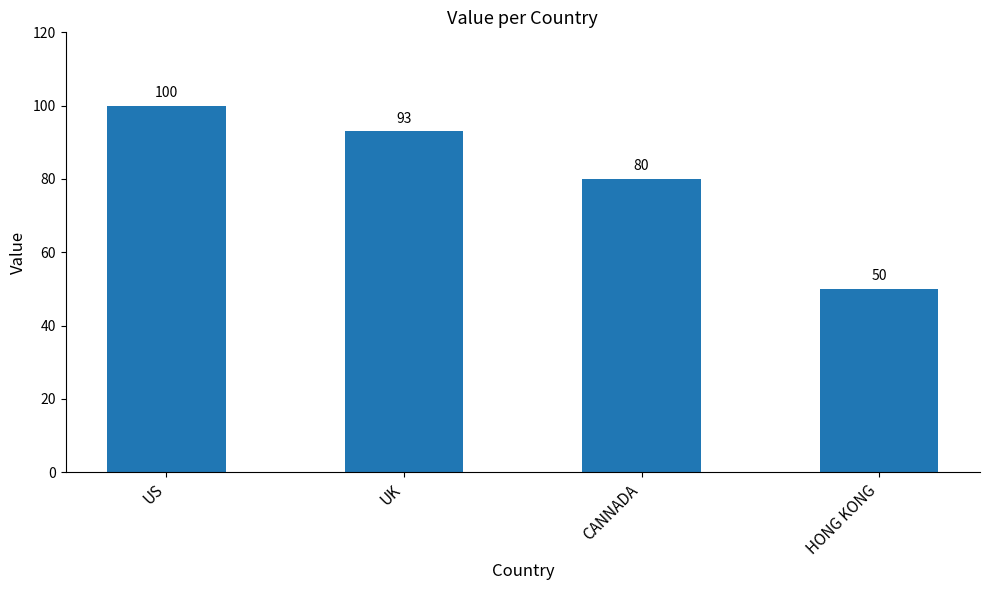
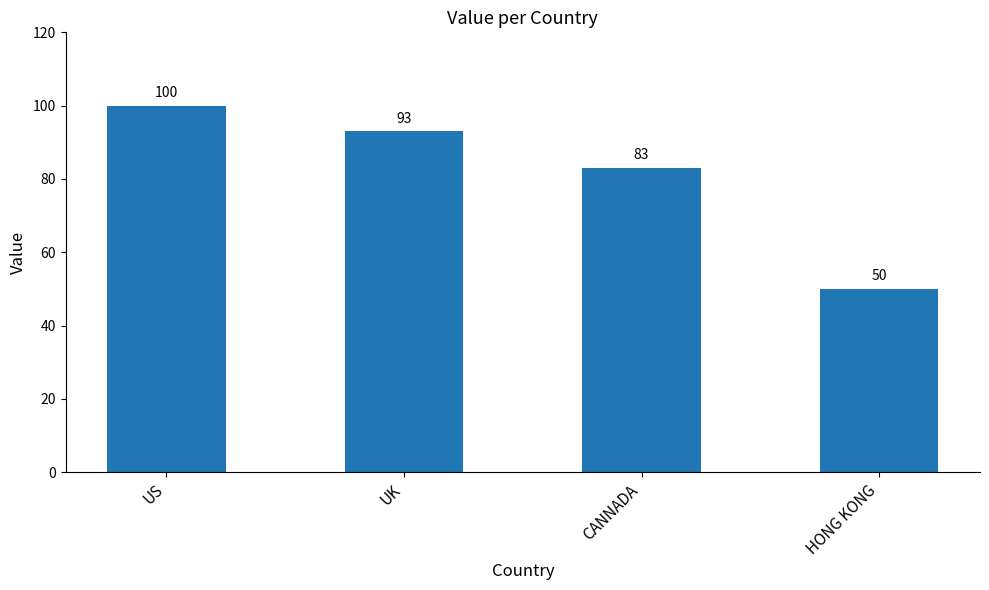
CANNADA: 80 -> 83
